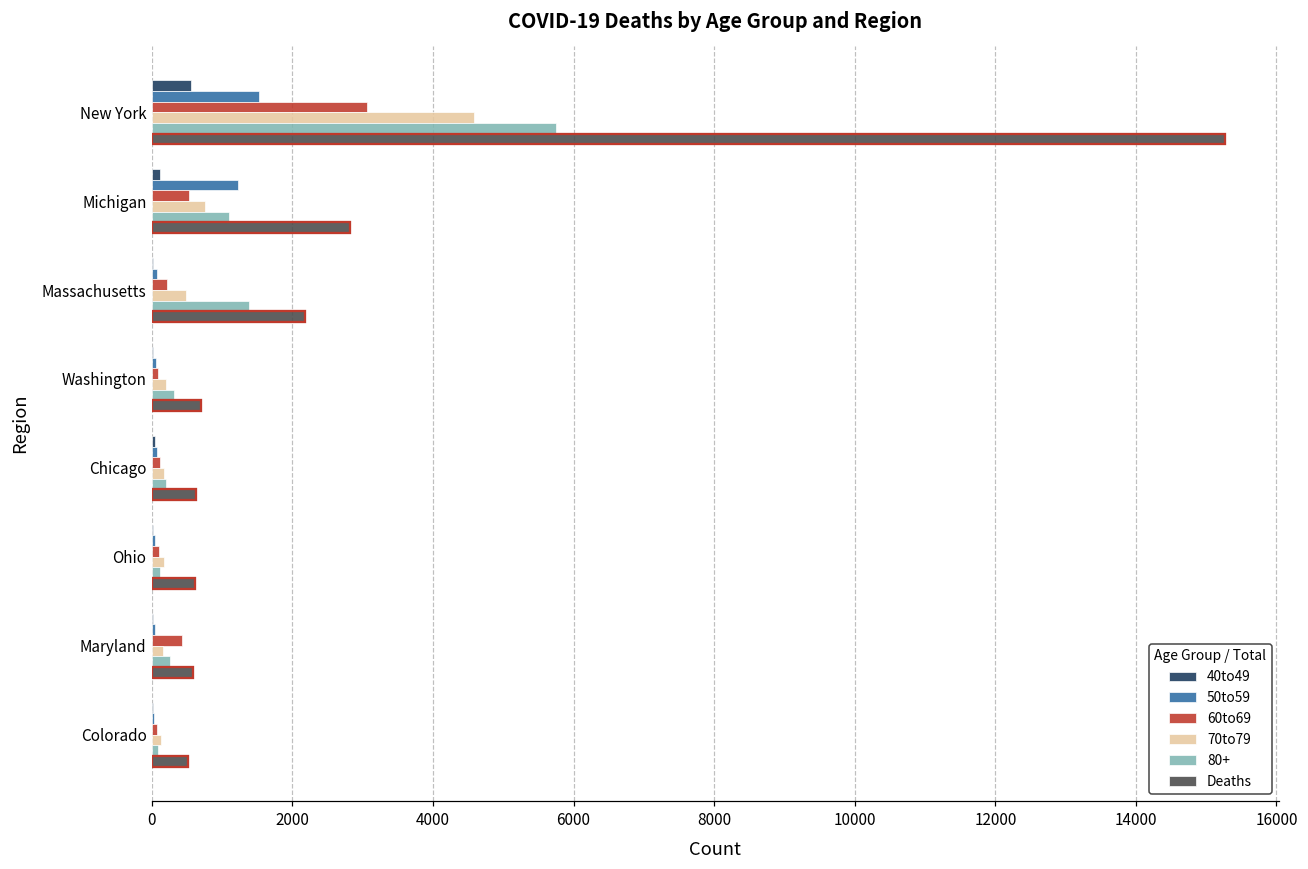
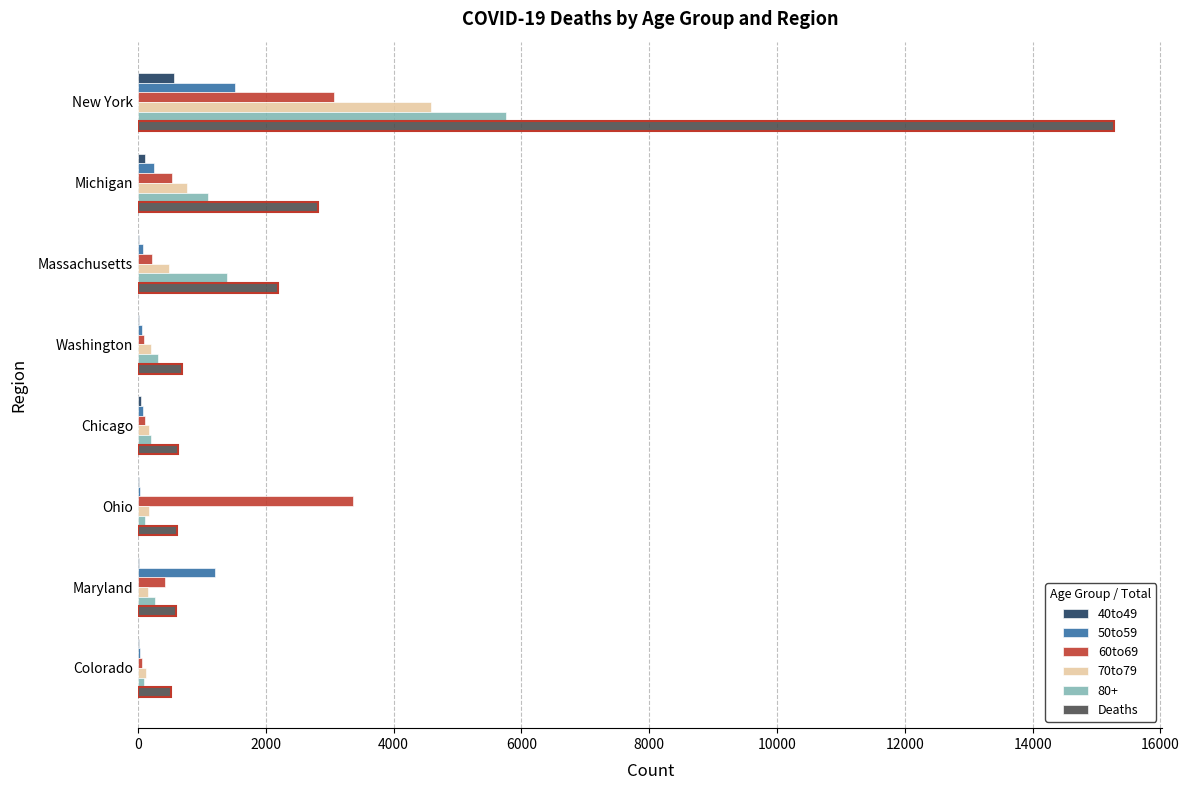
50to59, Michigan: 1200 -> 300
60to69, Ohio: 100 -> 3400
50to59, Maryland: 0 -> 1200
